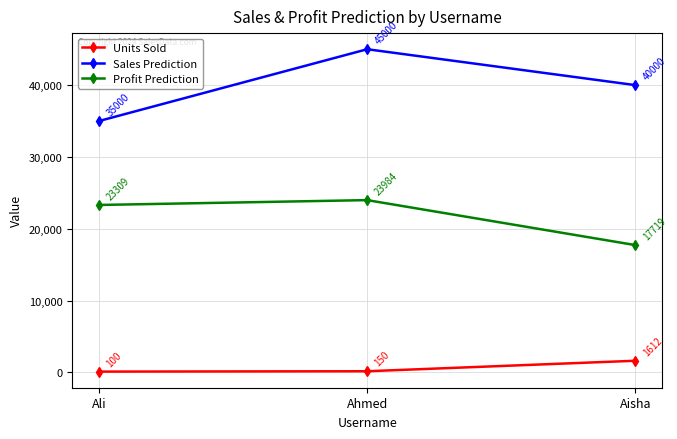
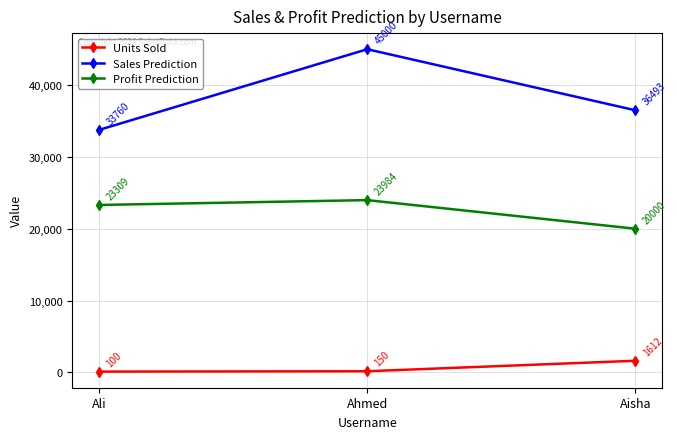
Sales Prediction, Ali: 35000 -> 33760
Sales Prediction, Aisha: 40000 -> 36493
Profit Prediction, Aisha: 17719 -> 20000
